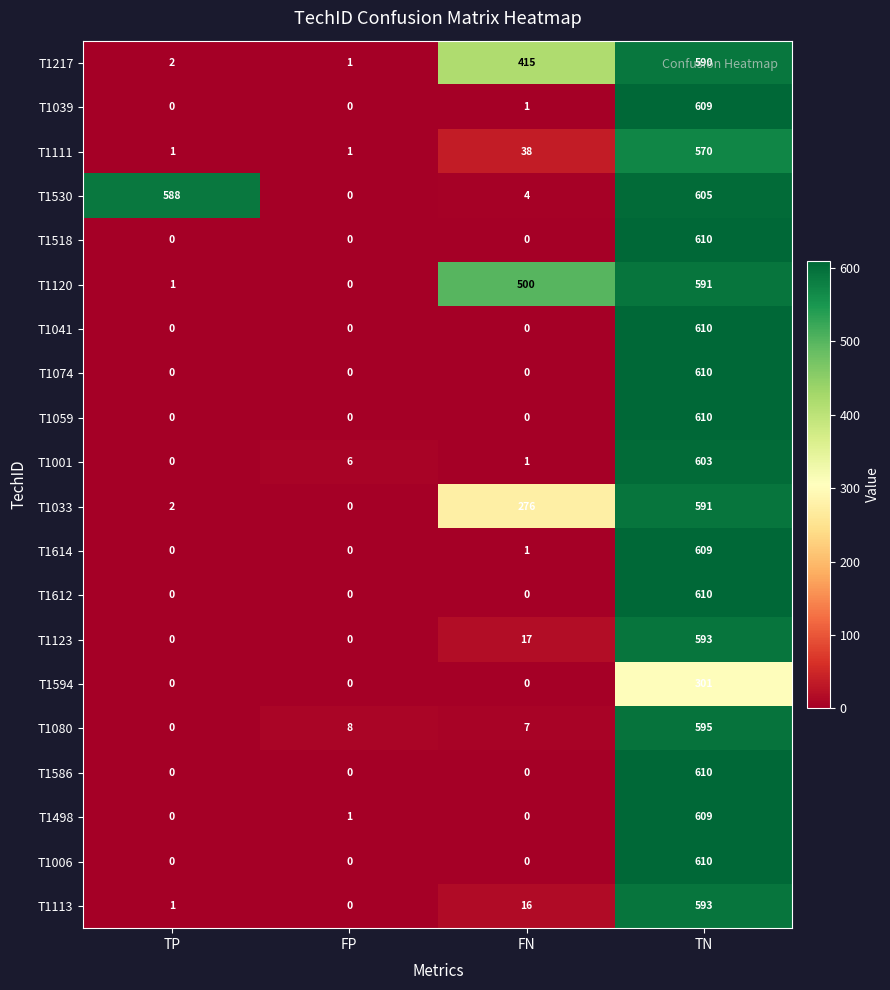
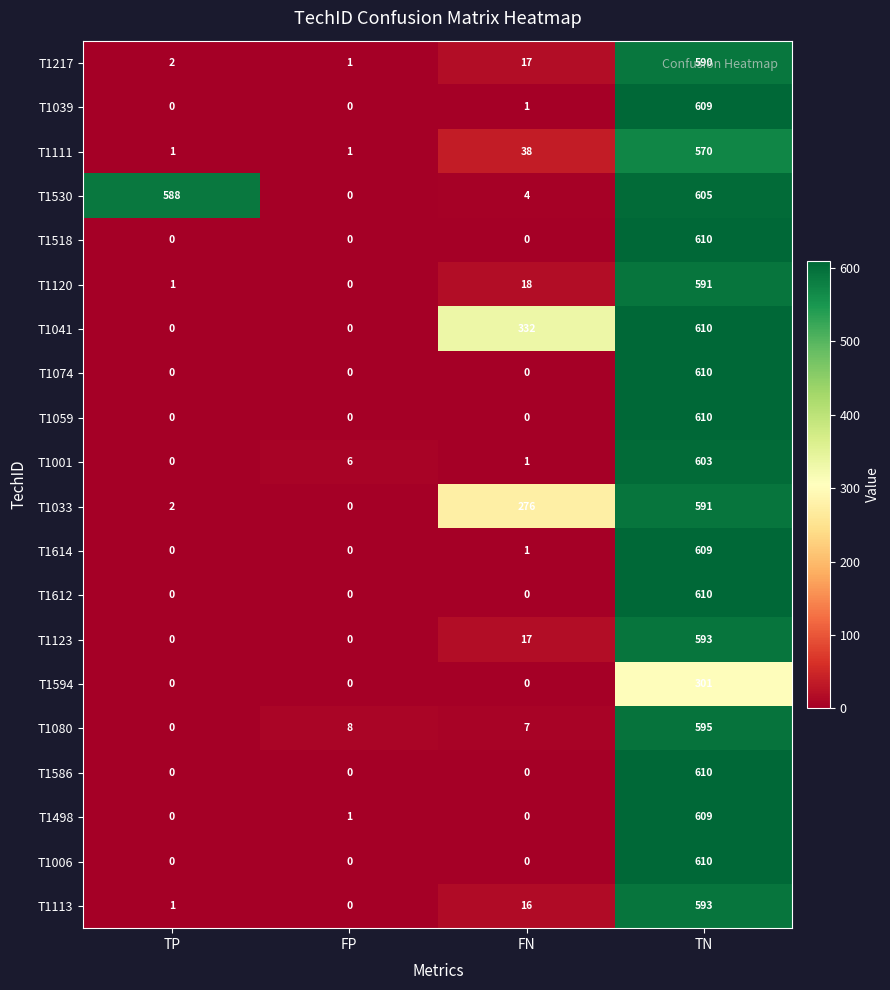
T1217, FN: 415 -> 17
T1120, FN: 500 -> 18
T1041, FN: 0 -> 332
